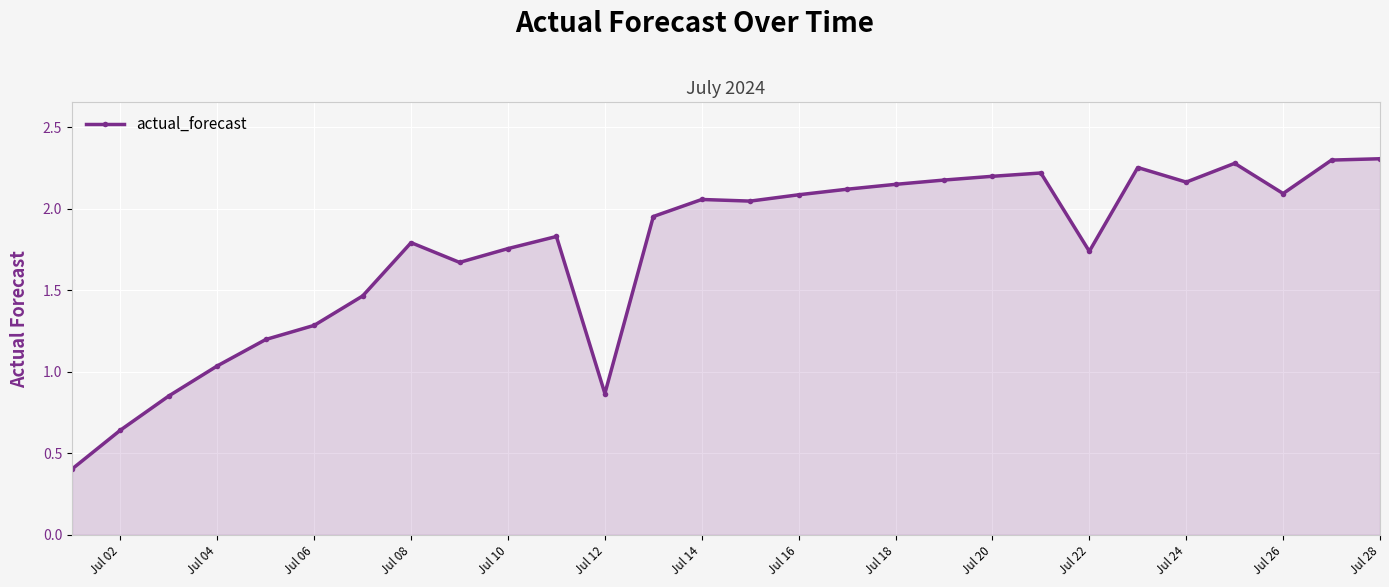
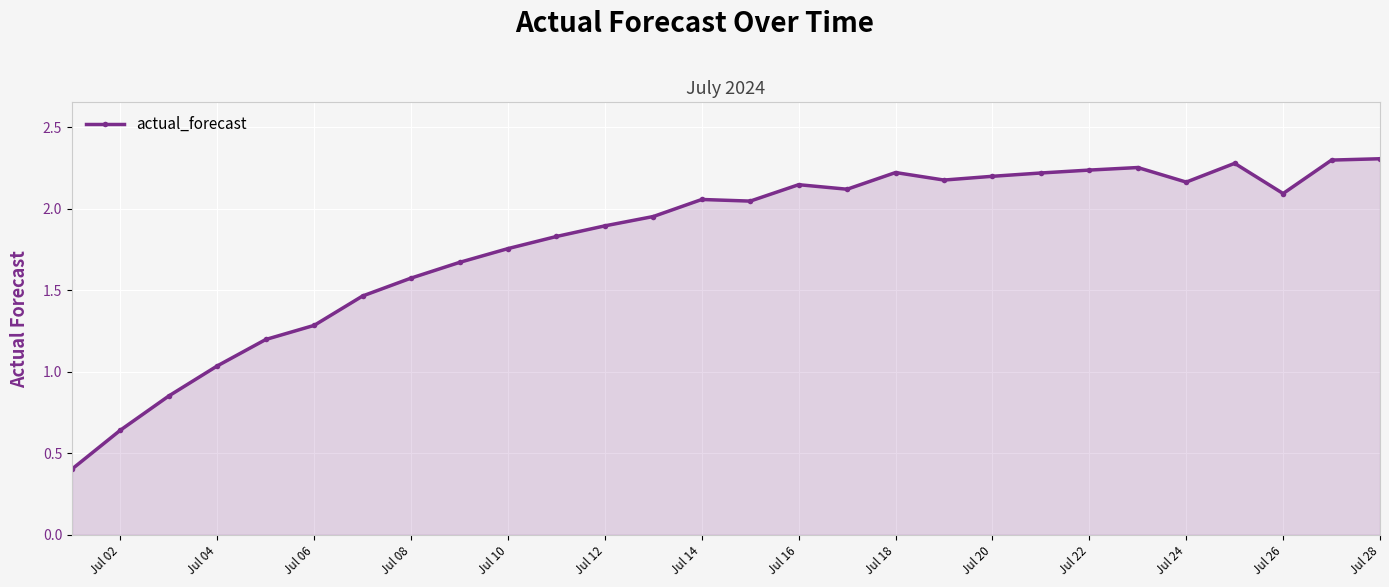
Jul 08: 1.79 -> 1.57
Jul 12: 0.87 -> 1.89
Jul 16: 2.08 -> 2.15
Jul 18: 2.15 -> 2.22
Jul 22: 1.74 -> 2.24
